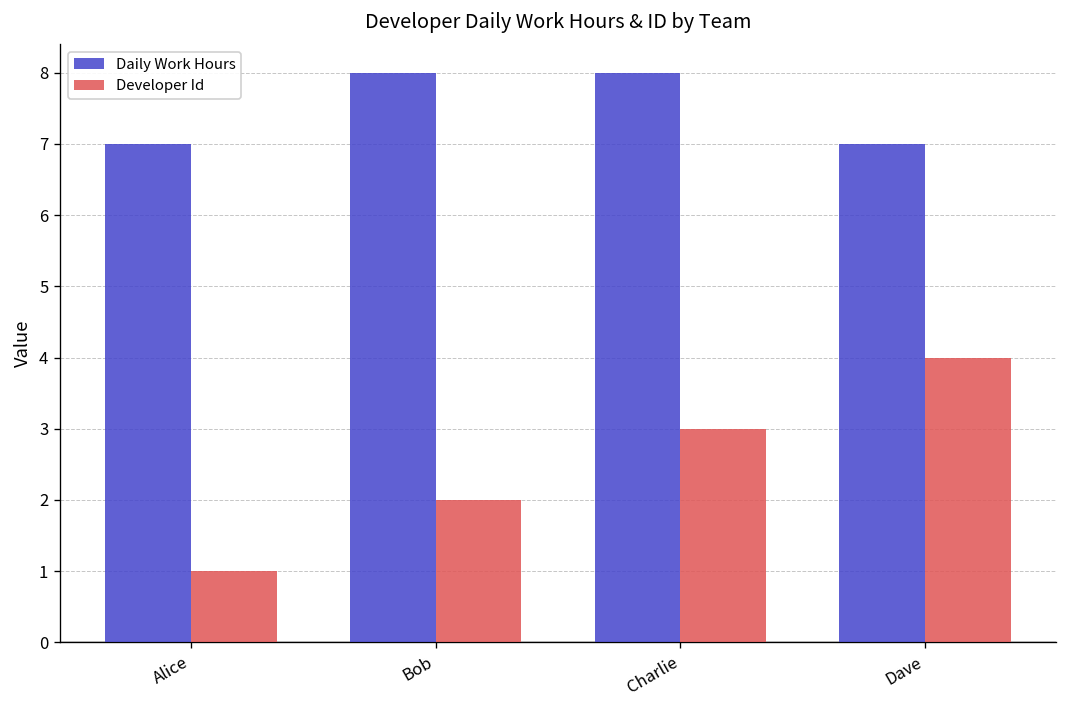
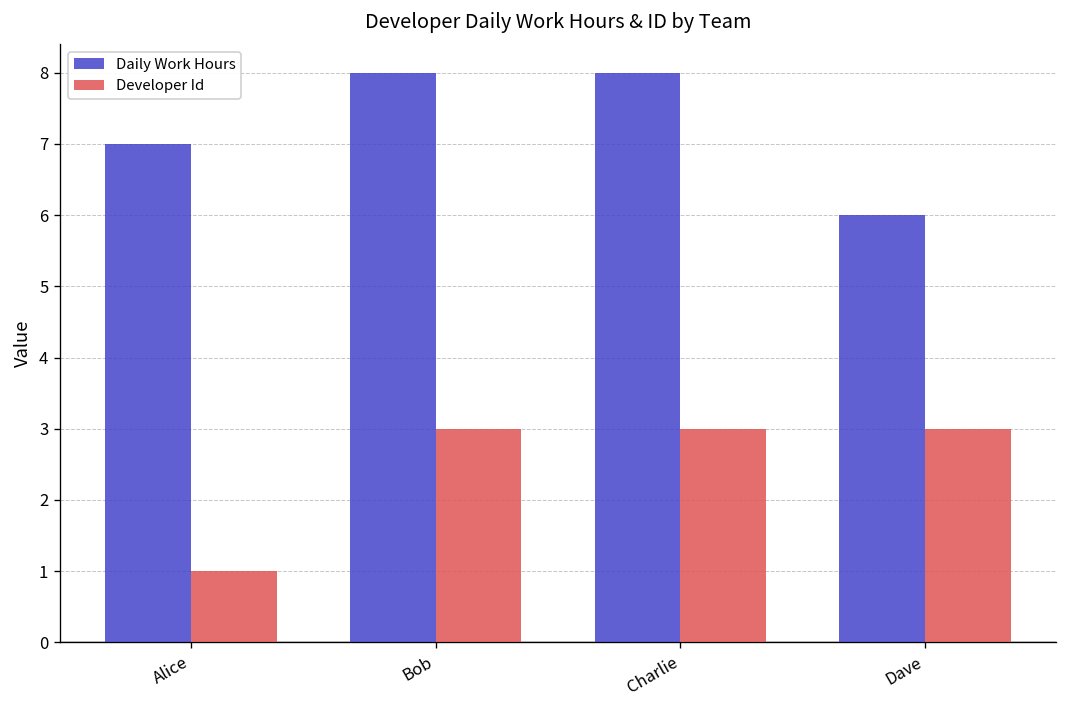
Developer Id, Bob: 2 -> 3
Daily Work Hours, Dave: 7 -> 6
Developer Id, Dave: 4 -> 3
